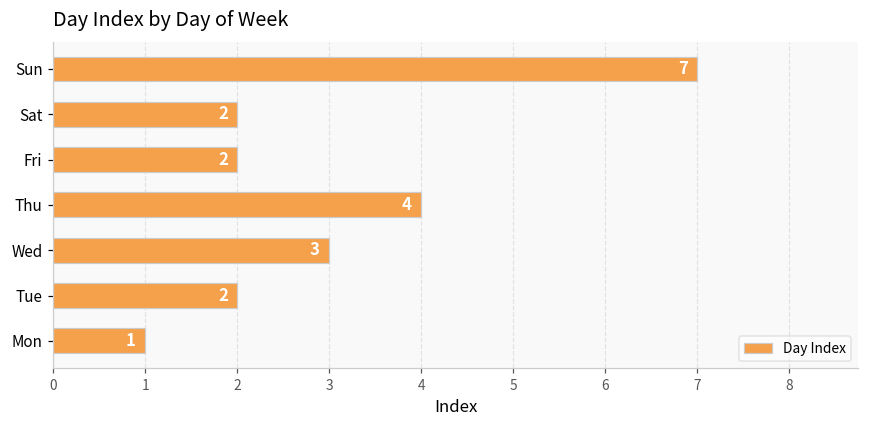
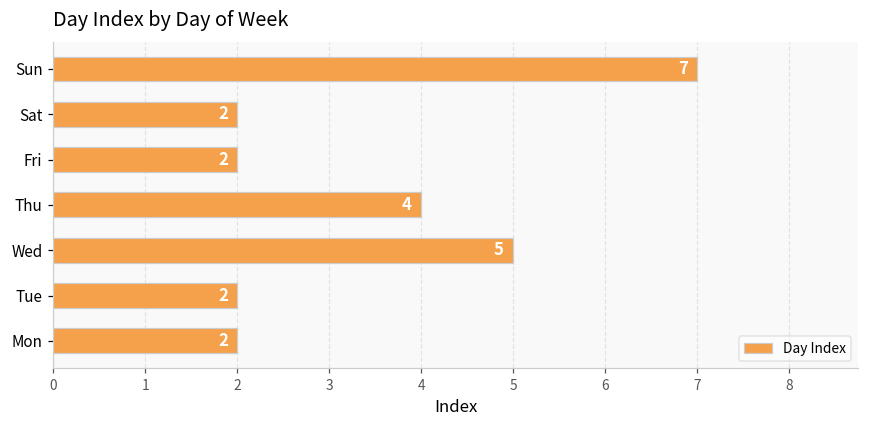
Wed: 3 -> 5
Mon: 1 -> 2
